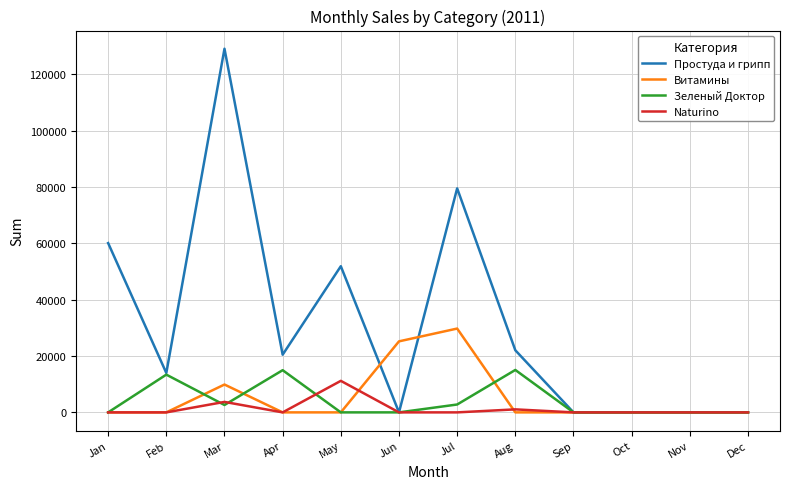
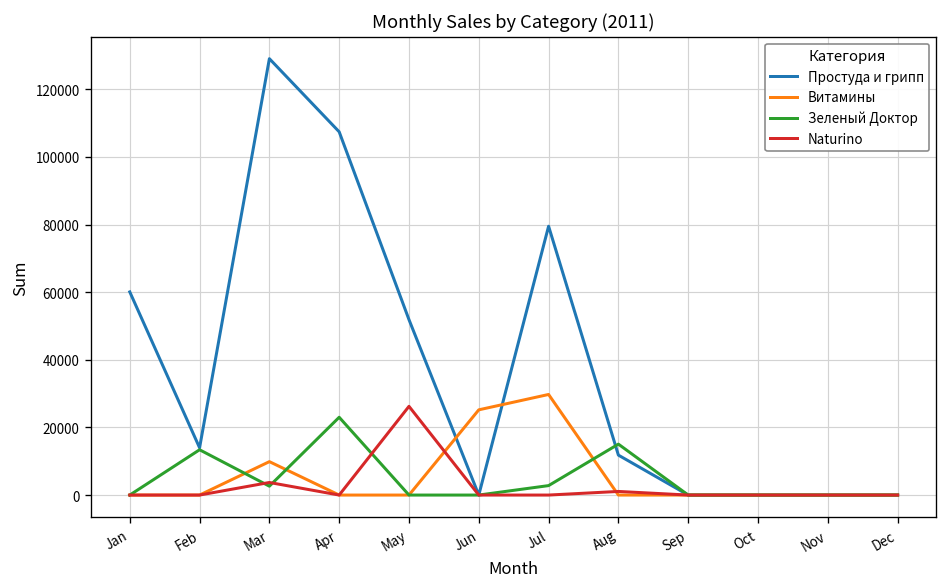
Простуда и грипп, Apr: 20000 -> 107000
Зеленый Доктор, Apr: 15000 -> 23000
Naturino, May: 11000 -> 26000
Простуда и грипп, Aug: 22000 -> 12000
